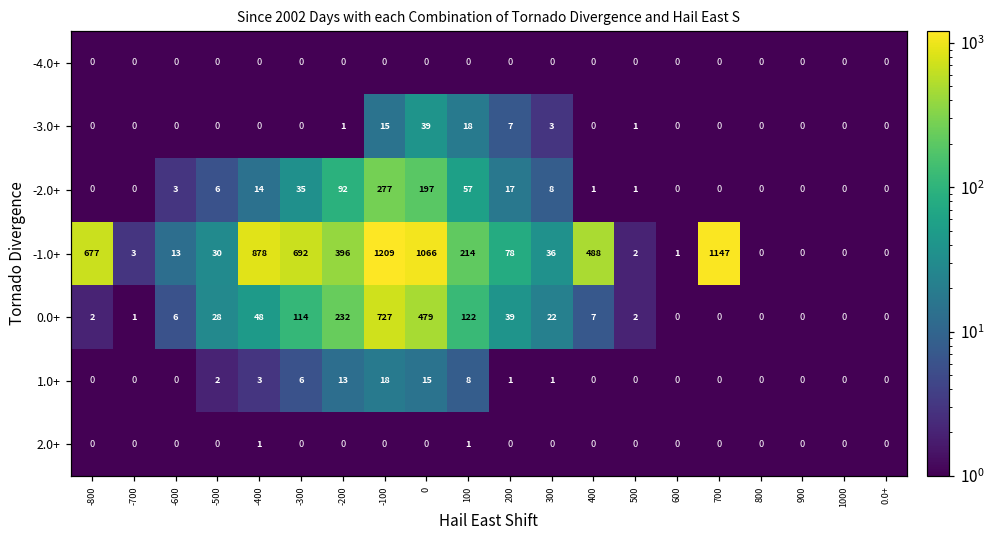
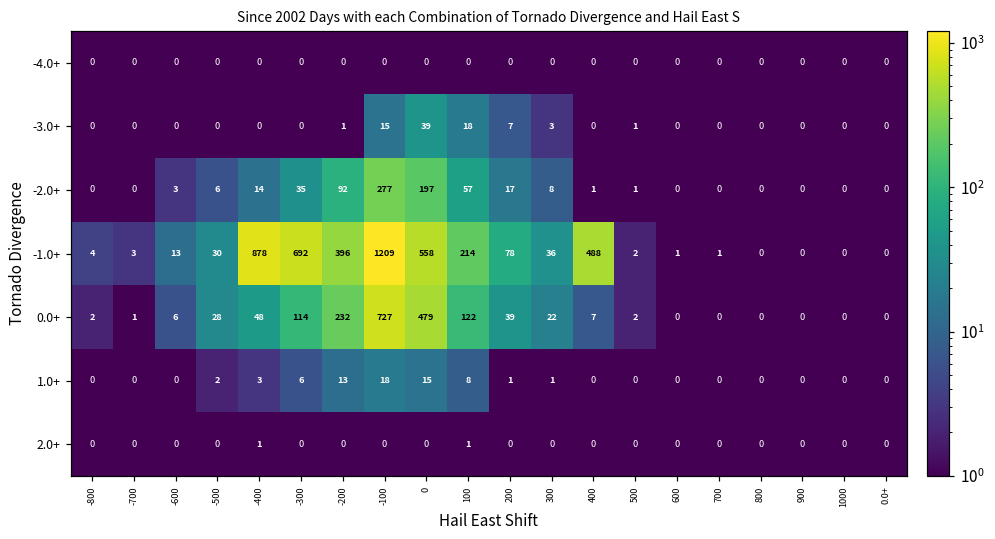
-1.0+, -800: 677 -> 4
-1.0+, 0: 1066 -> 558
-1.0+, 700: 1147 -> 1
